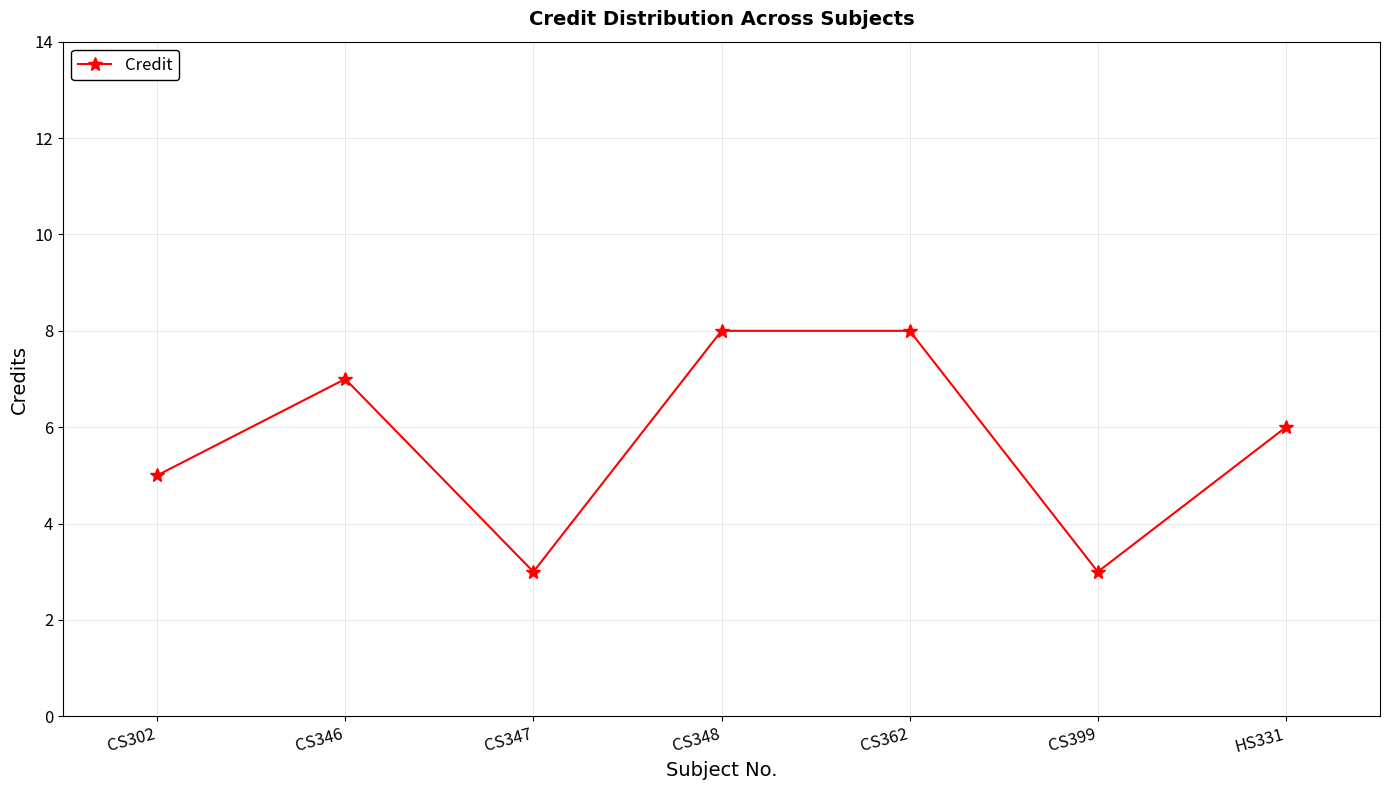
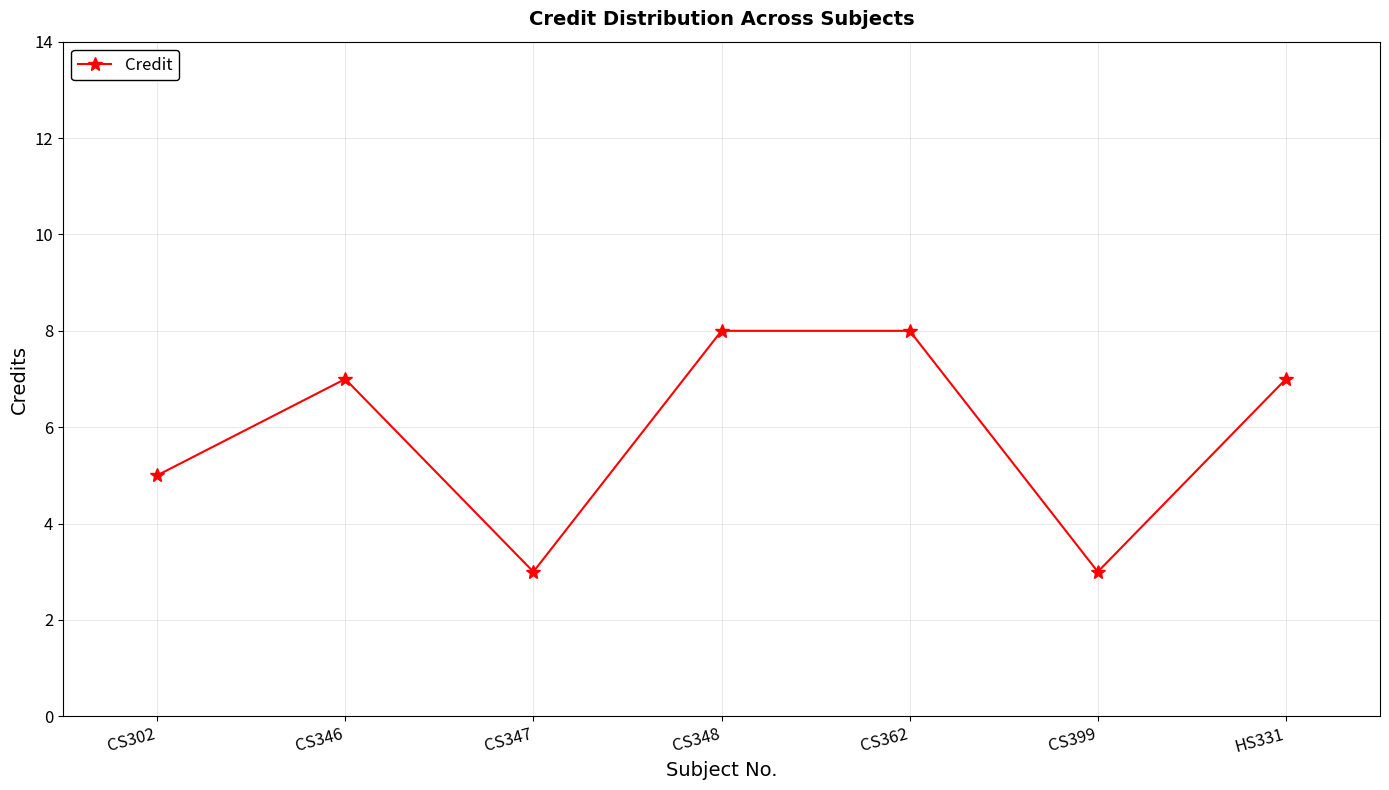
HS331: 6 -> 7
